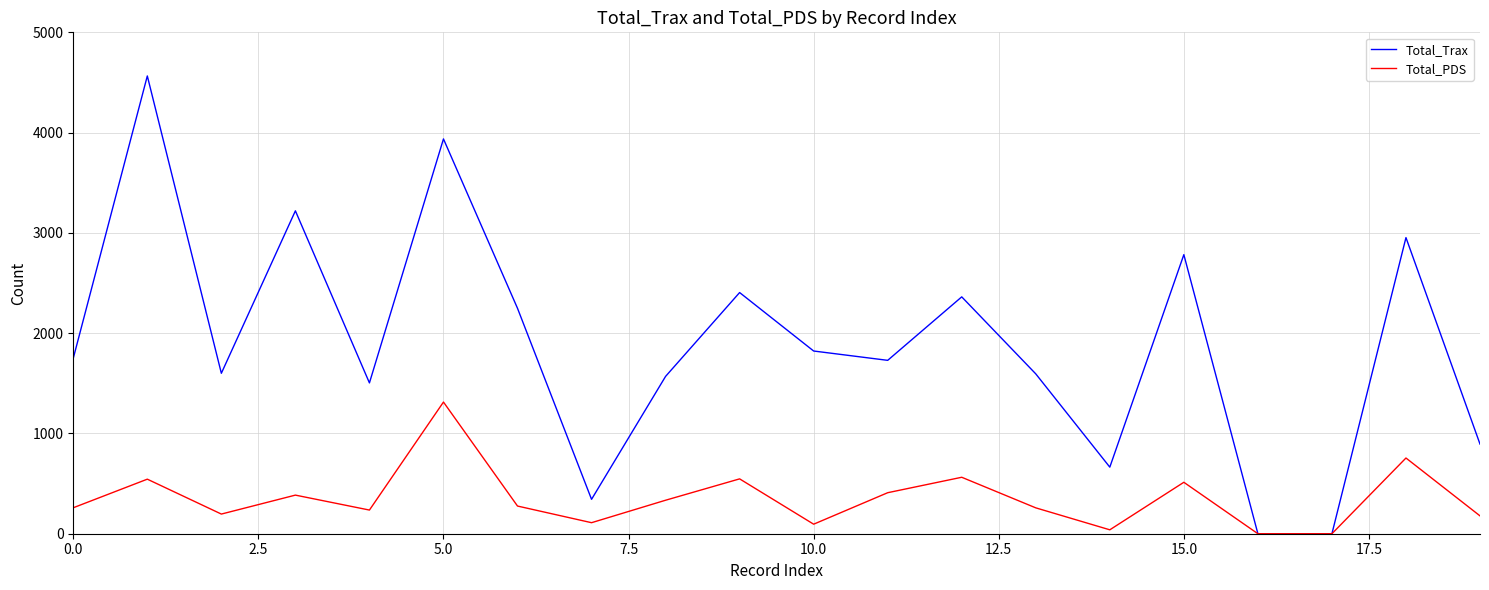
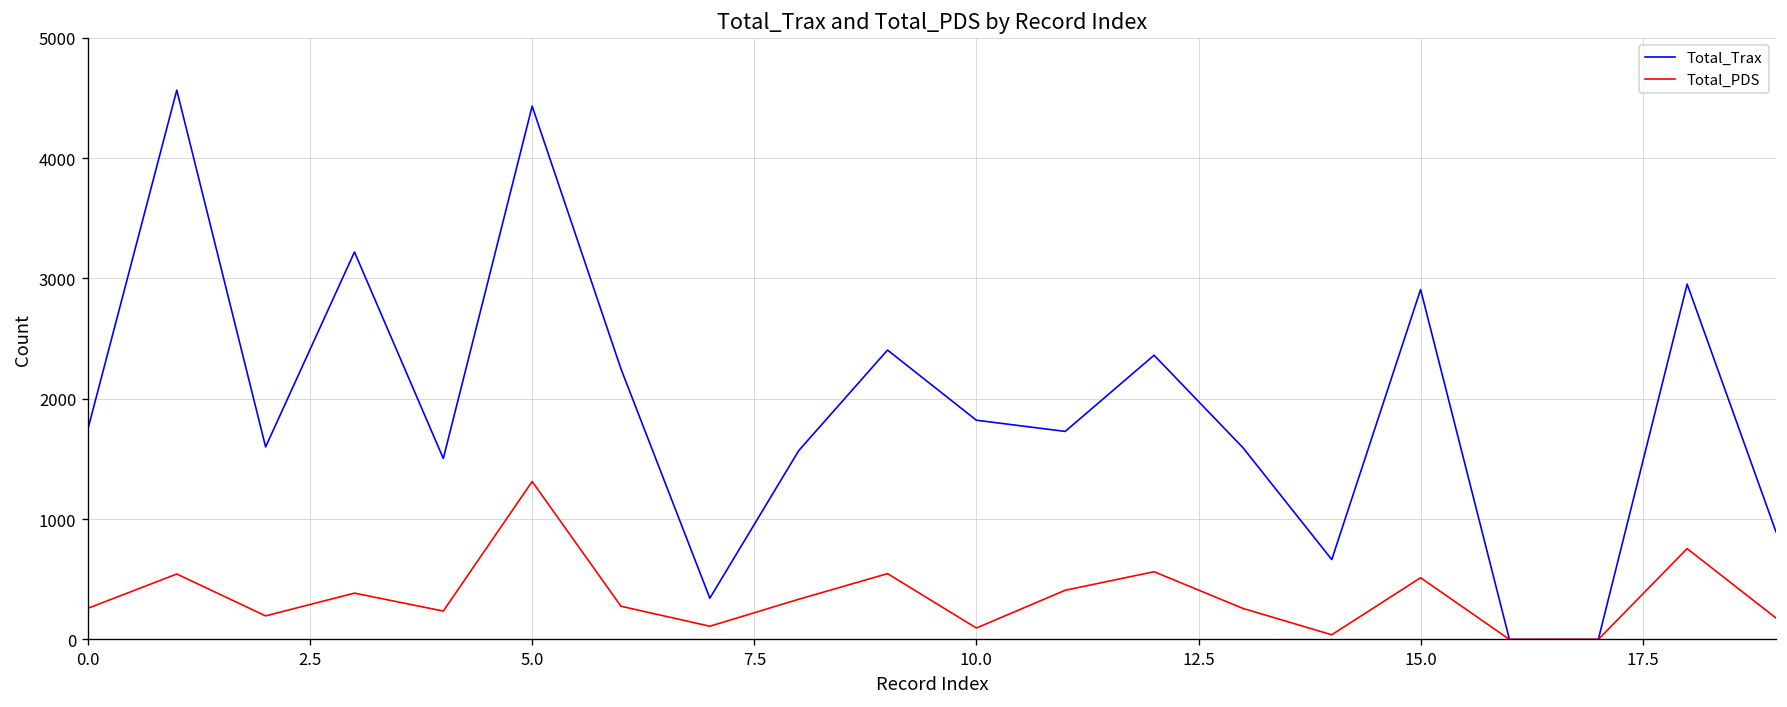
Total_Trax, 5.0: 3940 -> 4430
Total_Trax, 15.0: 2780 -> 2910
